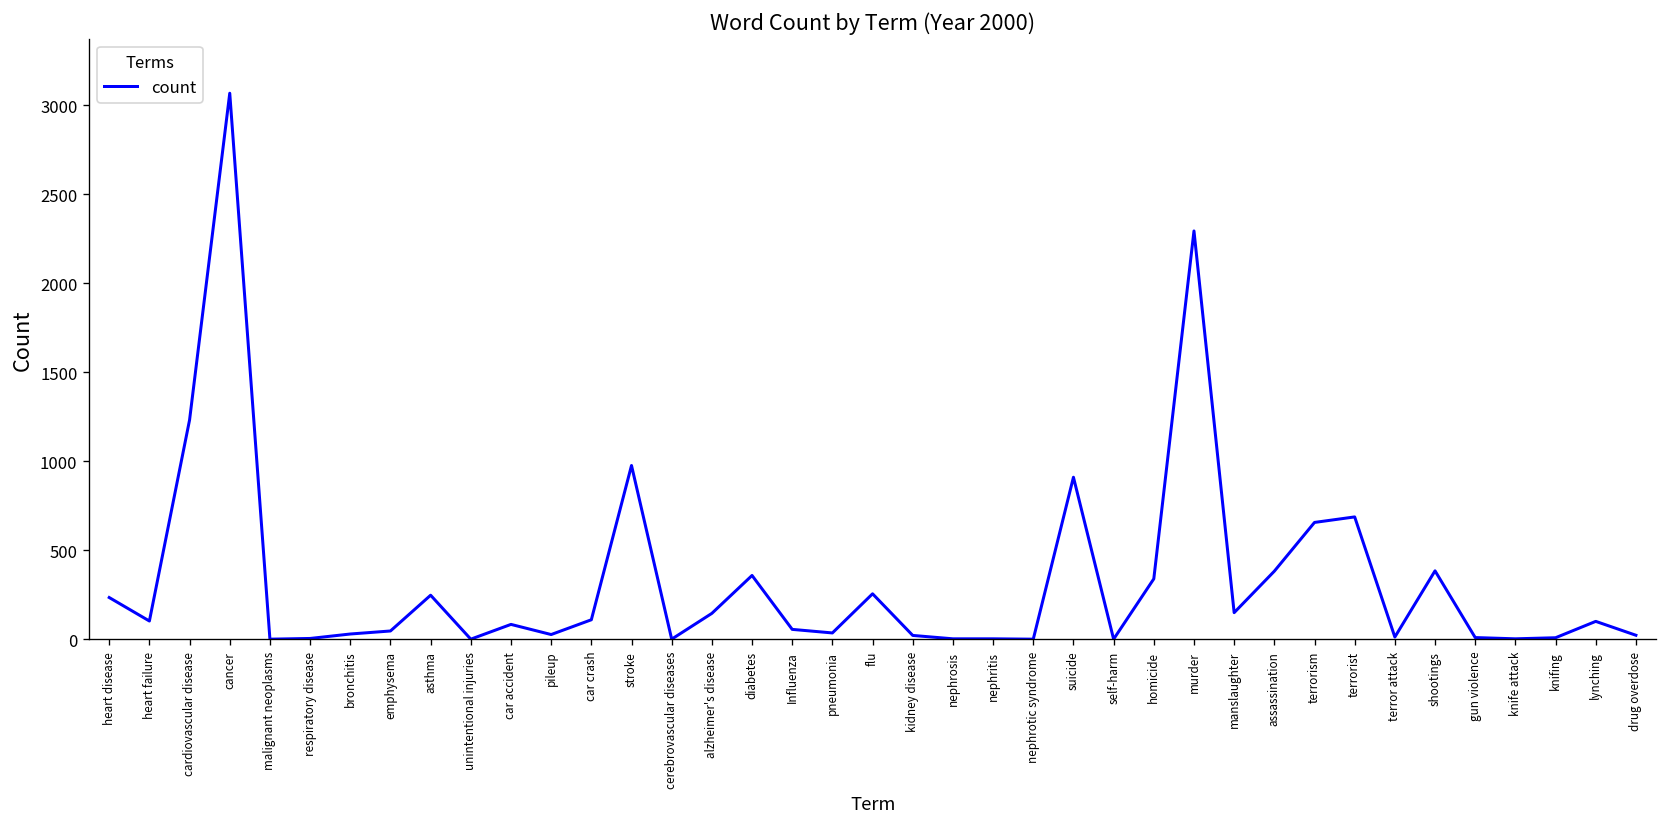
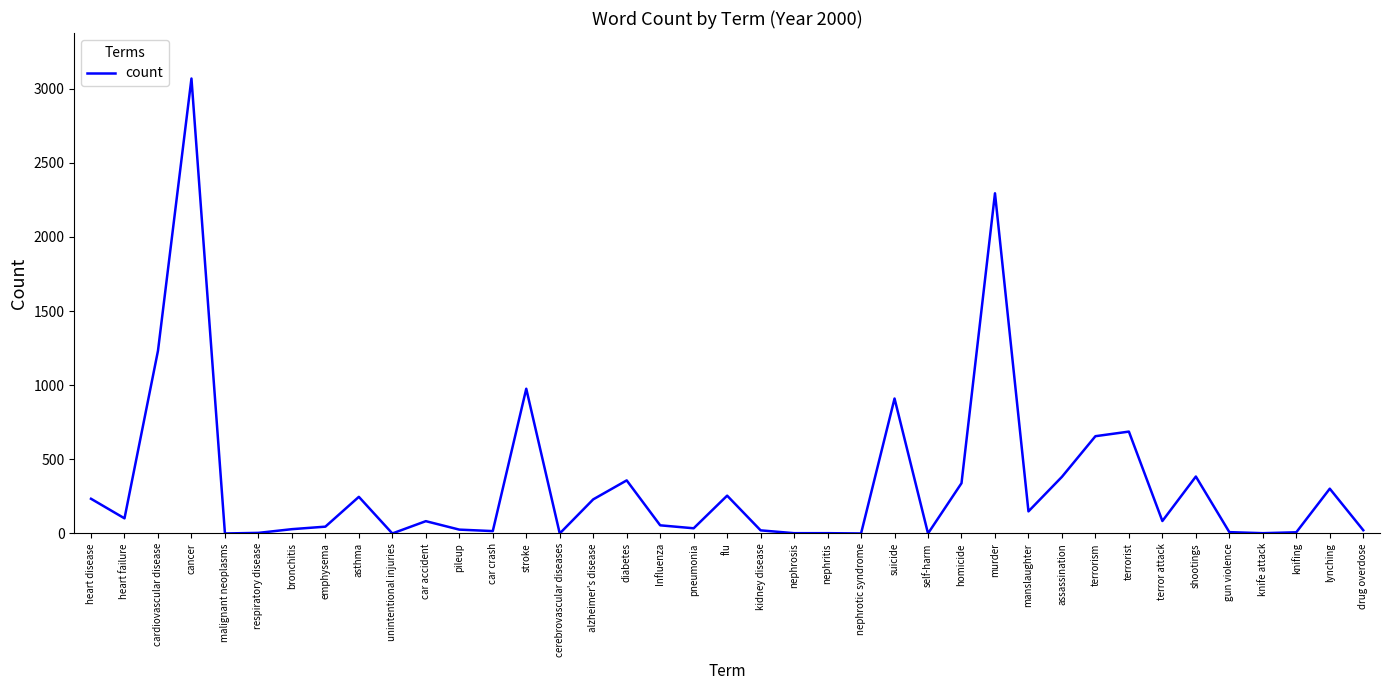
car crash: 110 -> 20
alzheimer's disease: 150 -> 230
terror attack: 10 -> 80
lynching: 100 -> 300
